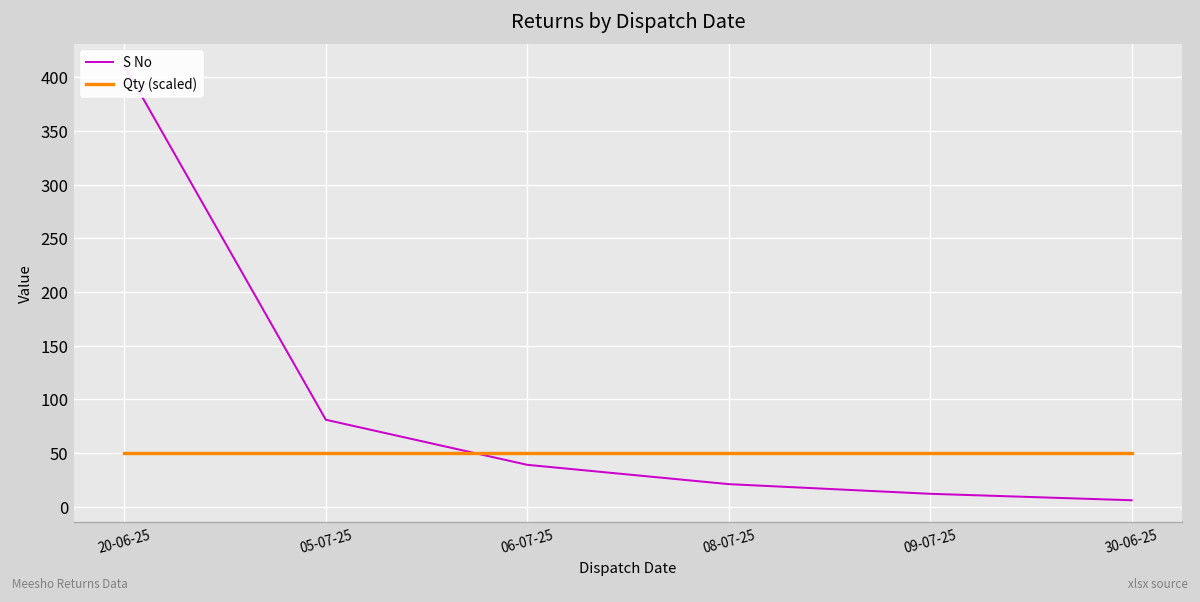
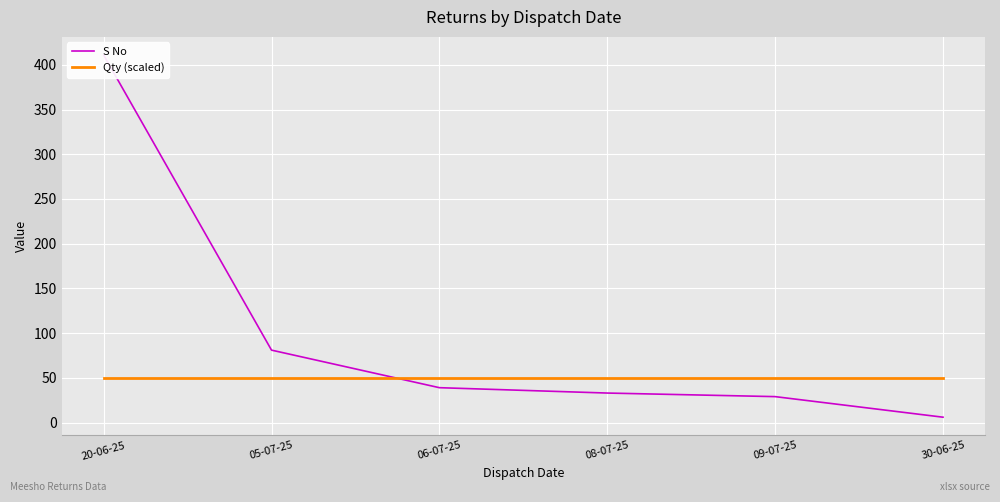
S No, 08-07-25: 20 -> 30
S No, 09-07-25: 10 -> 30
